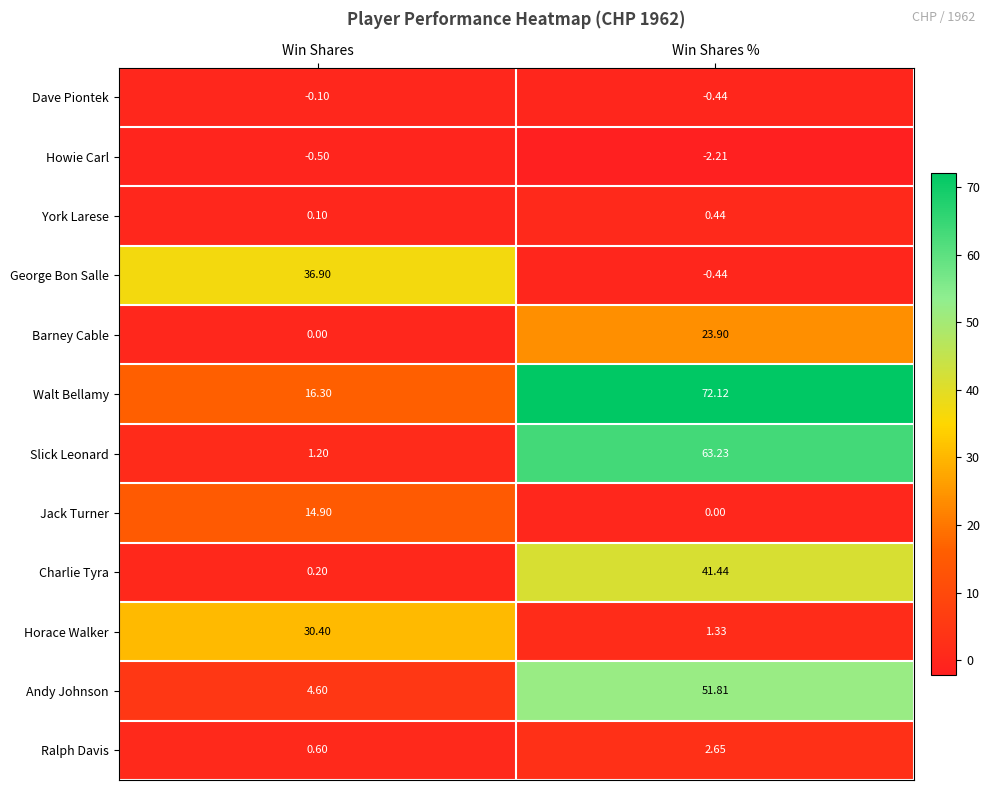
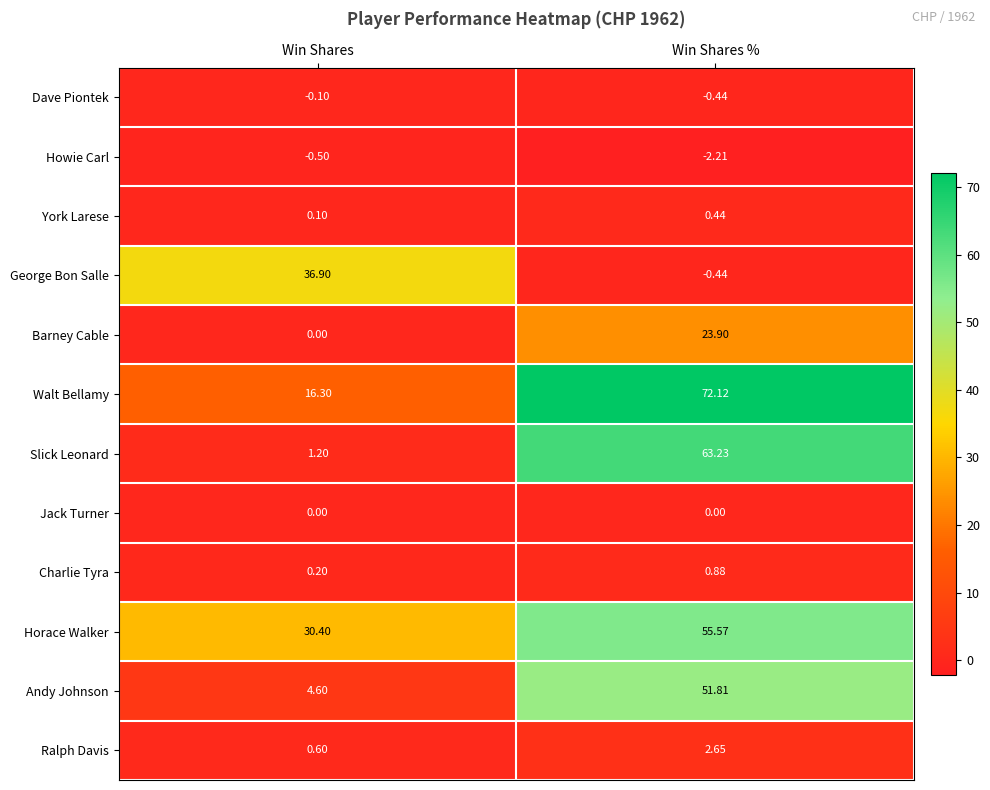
Jack Turner, Win Shares: 14.90 -> 0.00
Charlie Tyra, Win Shares %: 41.44 -> 0.88
Horace Walker, Win Shares %: 1.33 -> 55.57
